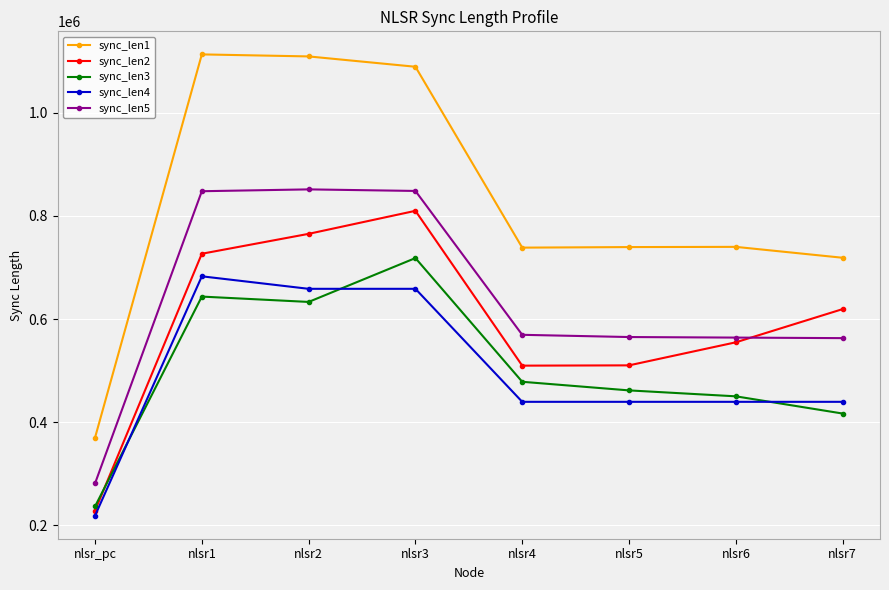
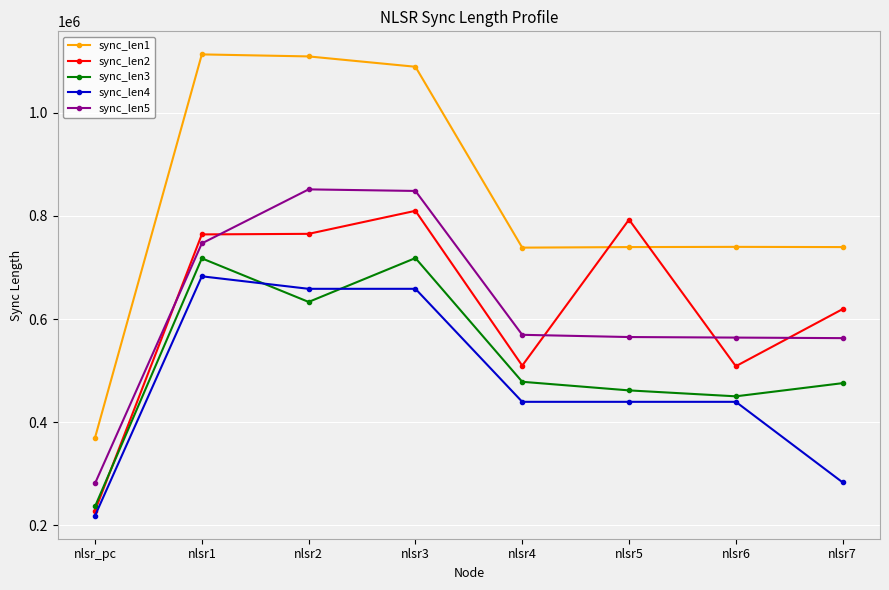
sync_len2, nlsr1: 730000 -> 760000
sync_len3, nlsr1: 640000 -> 720000
sync_len5, nlsr1: 850000 -> 750000
sync_len2, nlsr5: 510000 -> 790000
sync_len2, nlsr6: 550000 -> 510000
sync_len1, nlsr7: 720000 -> 740000
sync_len3, nlsr7: 420000 -> 480000
sync_len4, nlsr7: 440000 -> 280000
